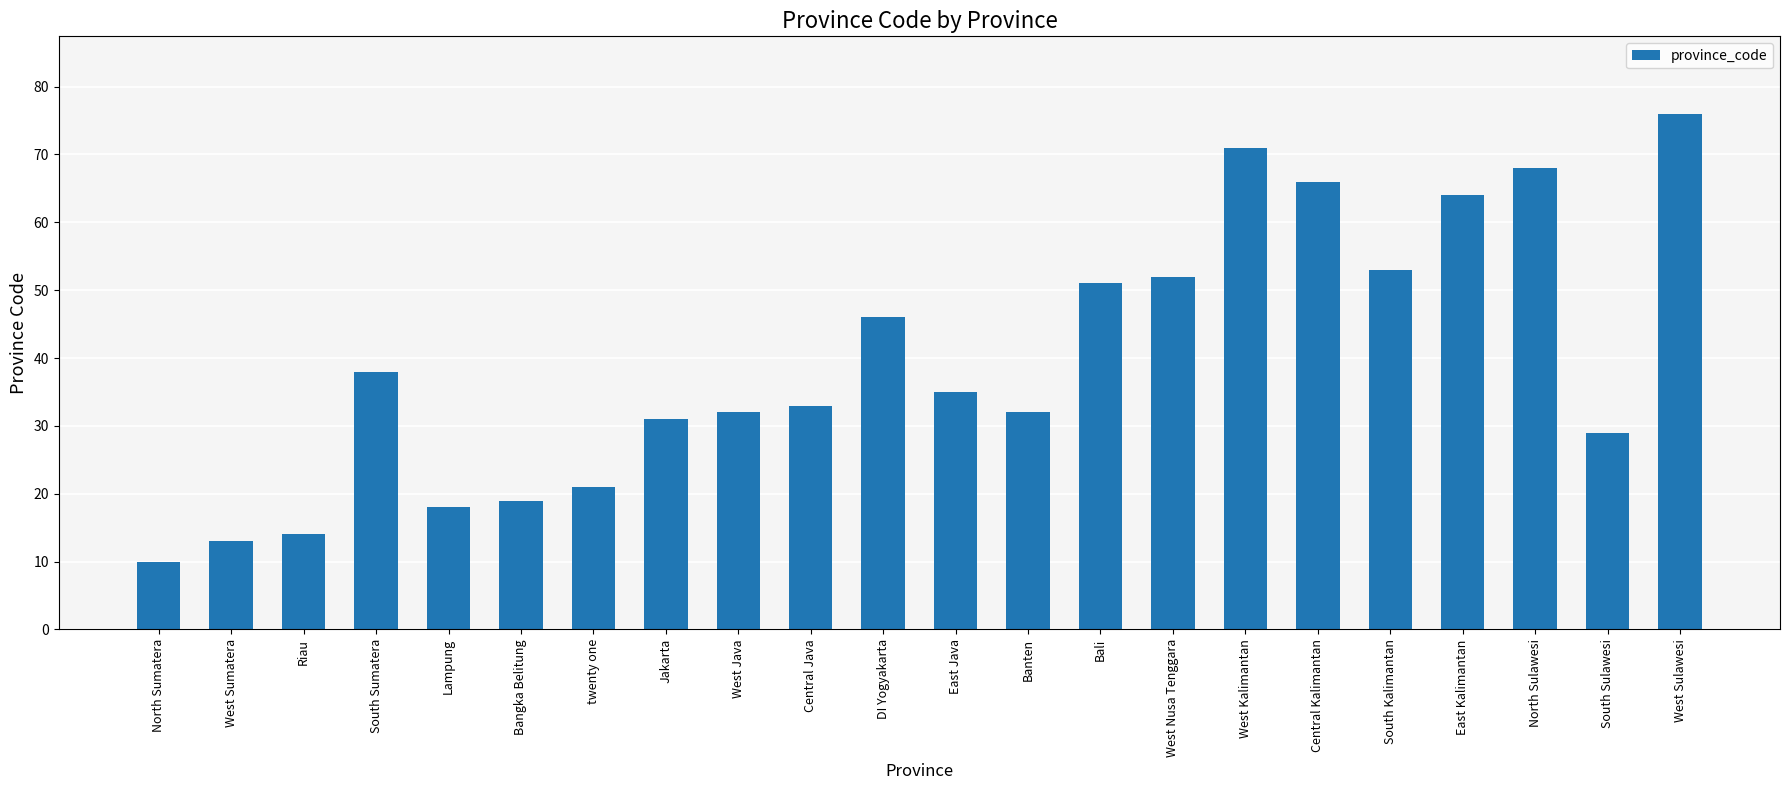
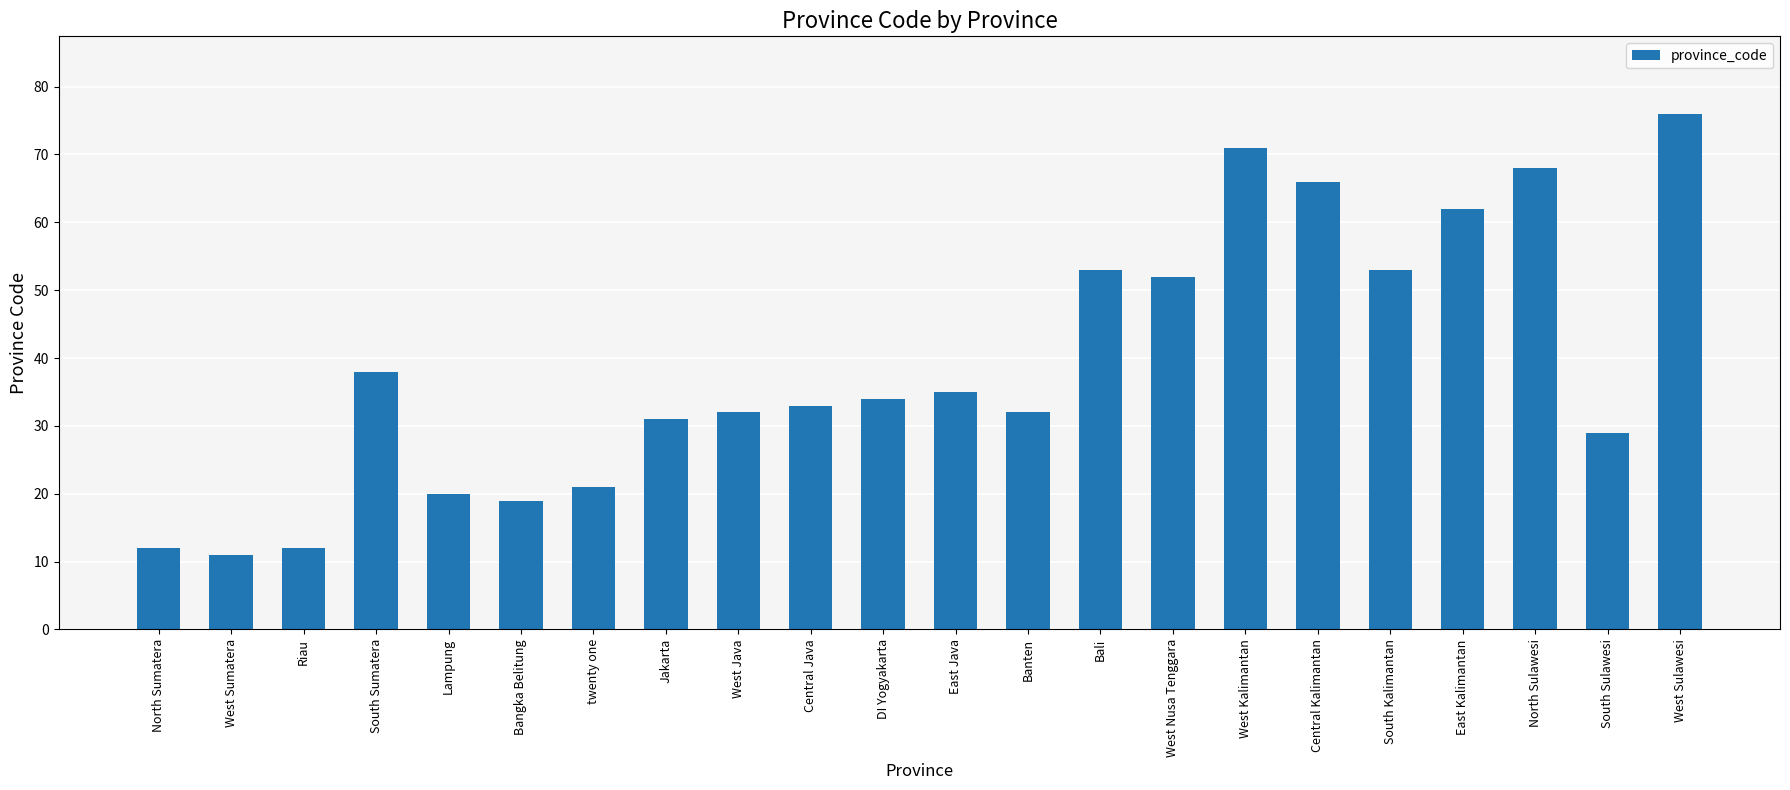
North Sumatera: 10 -> 12
West Sumatera: 13 -> 11
Riau: 14 -> 12
Lampung: 18 -> 20
DI Yogyakarta: 46 -> 34
Bali: 51 -> 53
East Kalimantan: 64 -> 62
